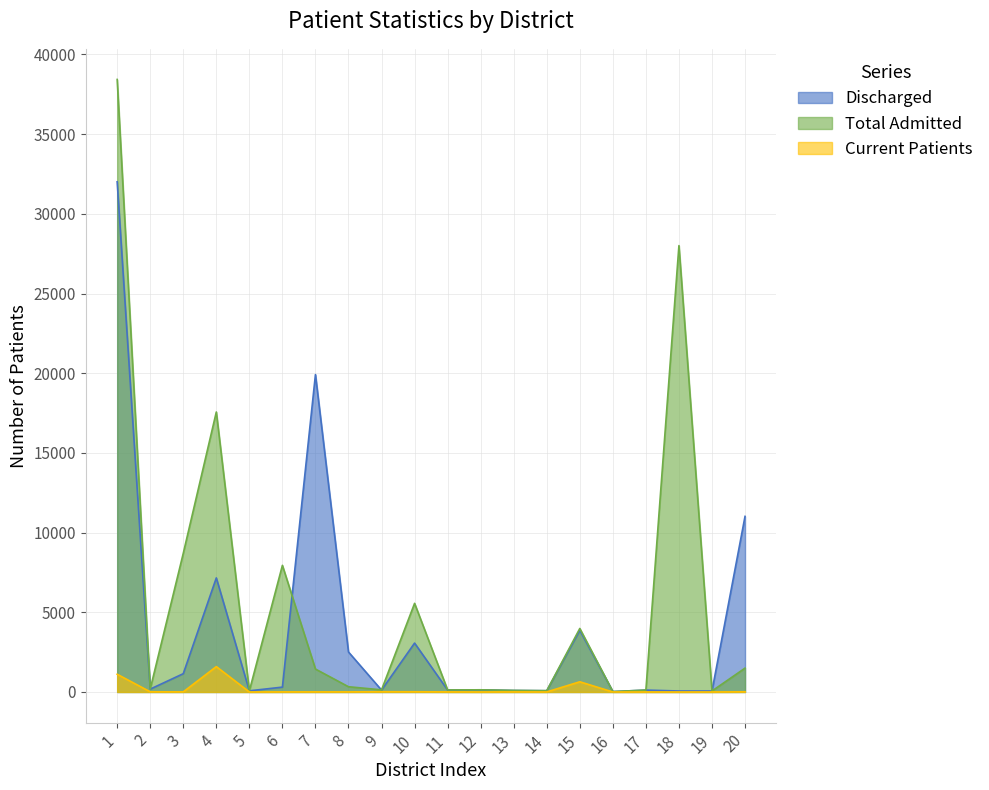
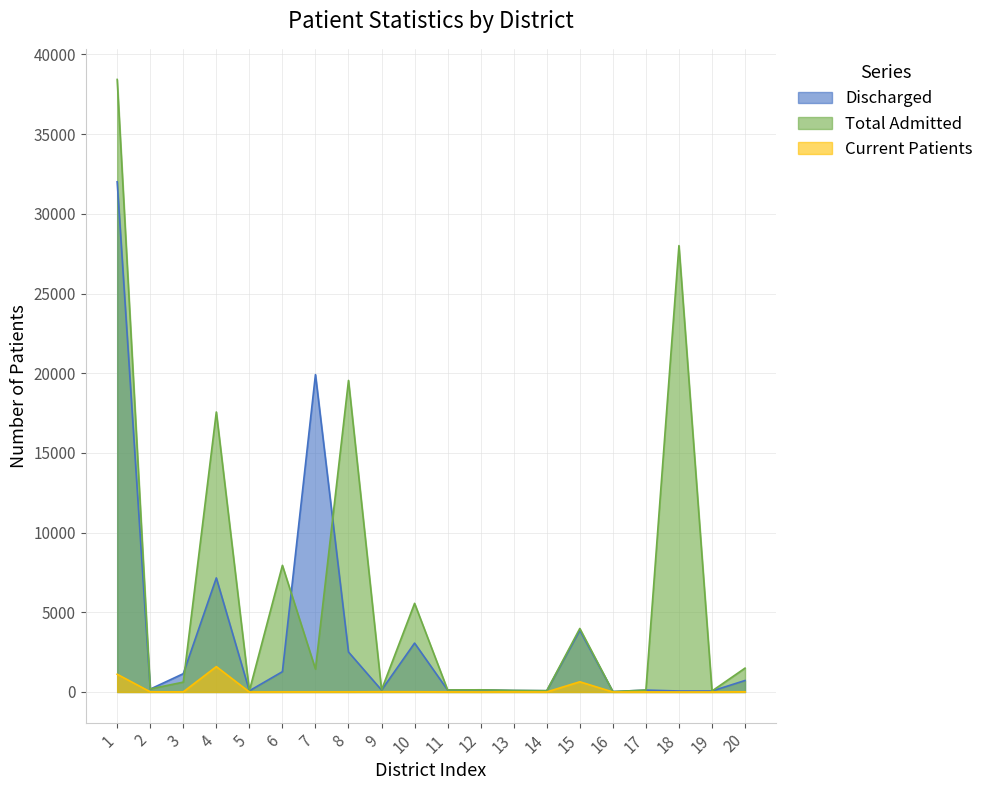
Total Admitted, 3: 8700 -> 600
Discharged, 6: 300 -> 1300
Total Admitted, 8: 300 -> 19500
Discharged, 20: 11000 -> 700
